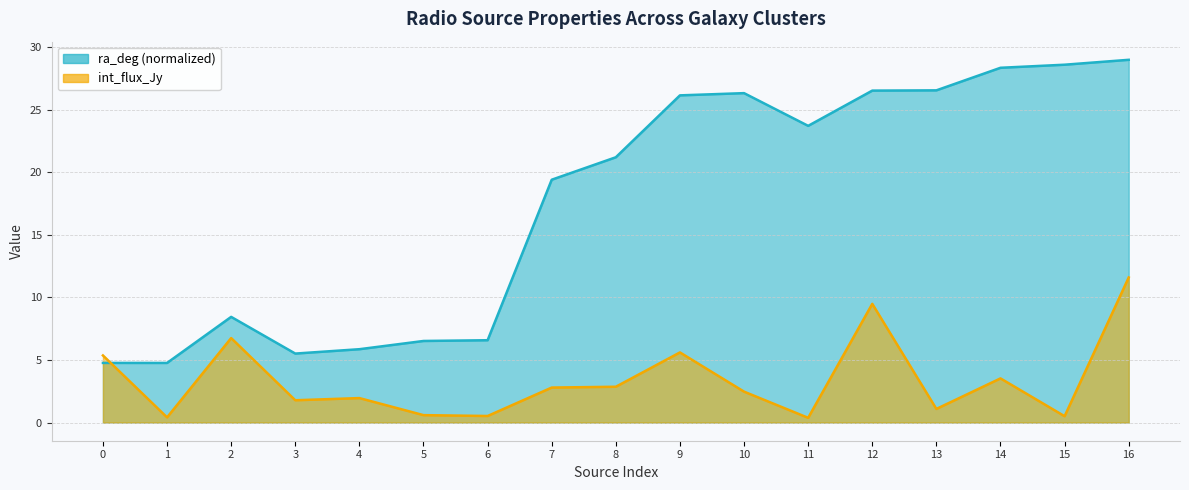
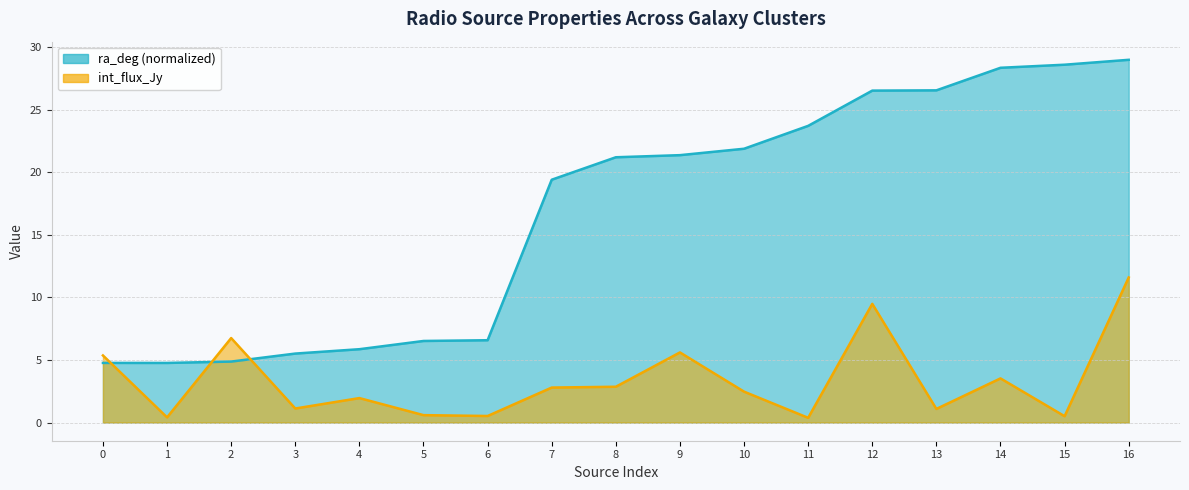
ra_deg (normalized), 2: 8.4 -> 4.9
int_flux_Jy, 3: 1.8 -> 1.1
ra_deg (normalized), 9: 26.1 -> 21.4
ra_deg (normalized), 10: 26.3 -> 21.9
